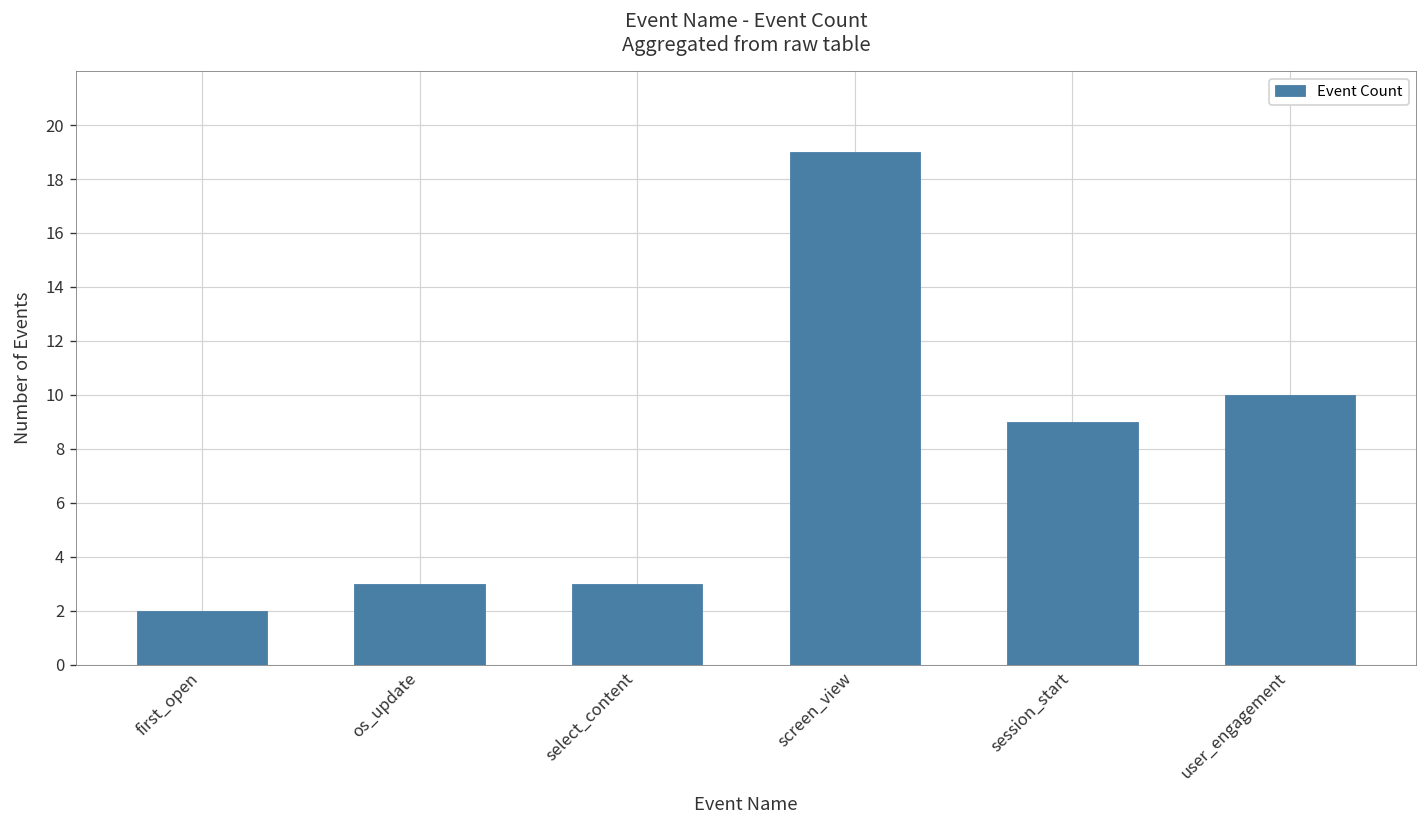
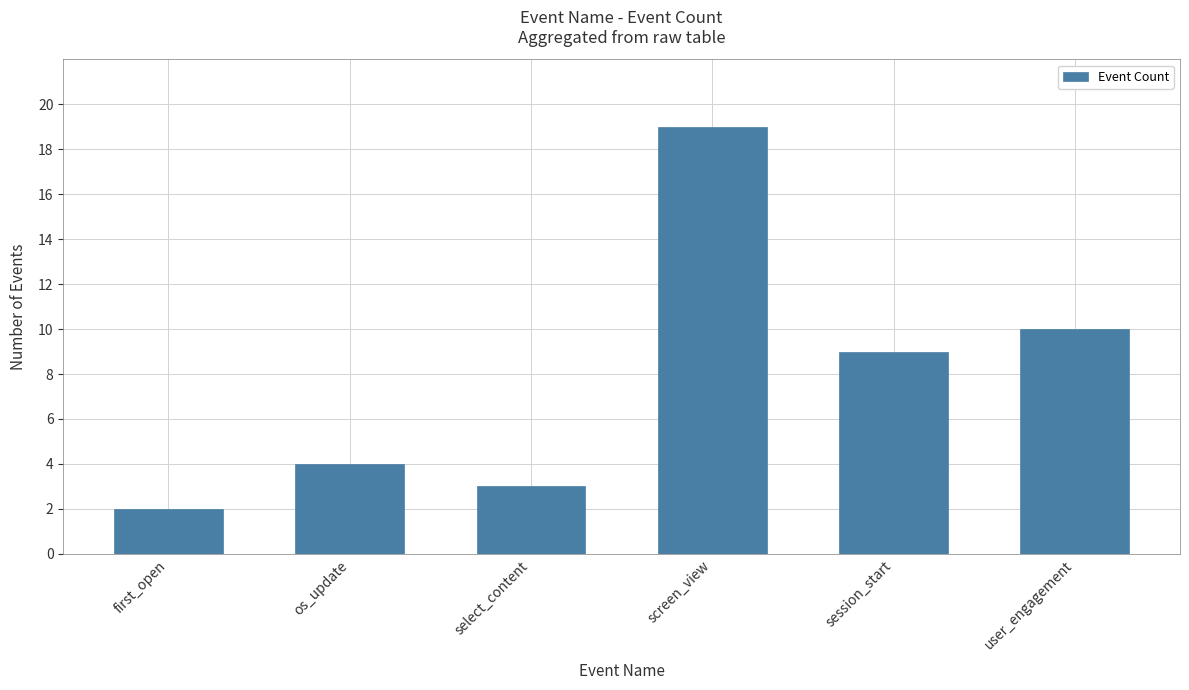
os_update: 3 -> 4
